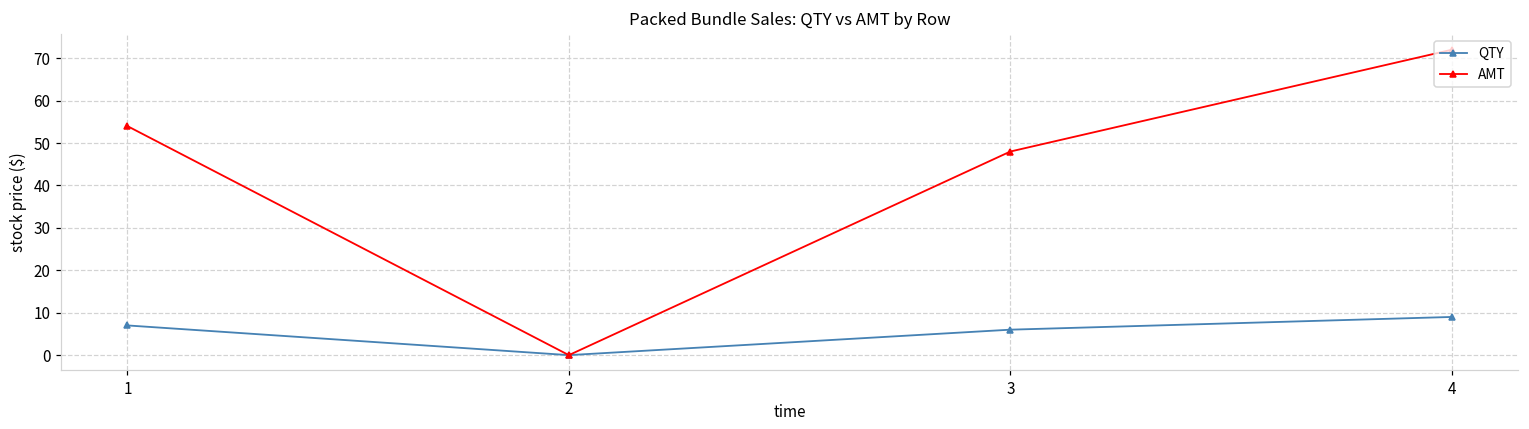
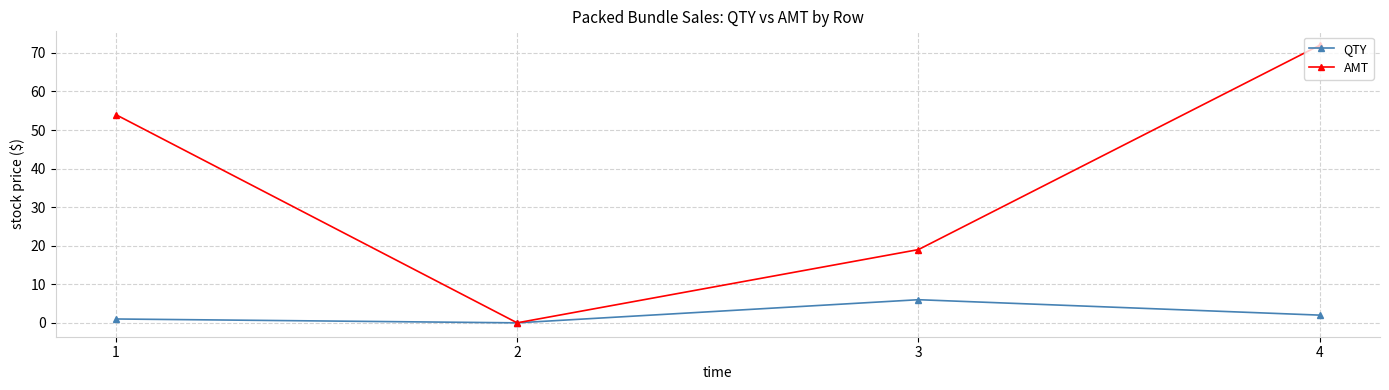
QTY, 1: 7 -> 1
AMT, 3: 48 -> 19
QTY, 4: 9 -> 2
